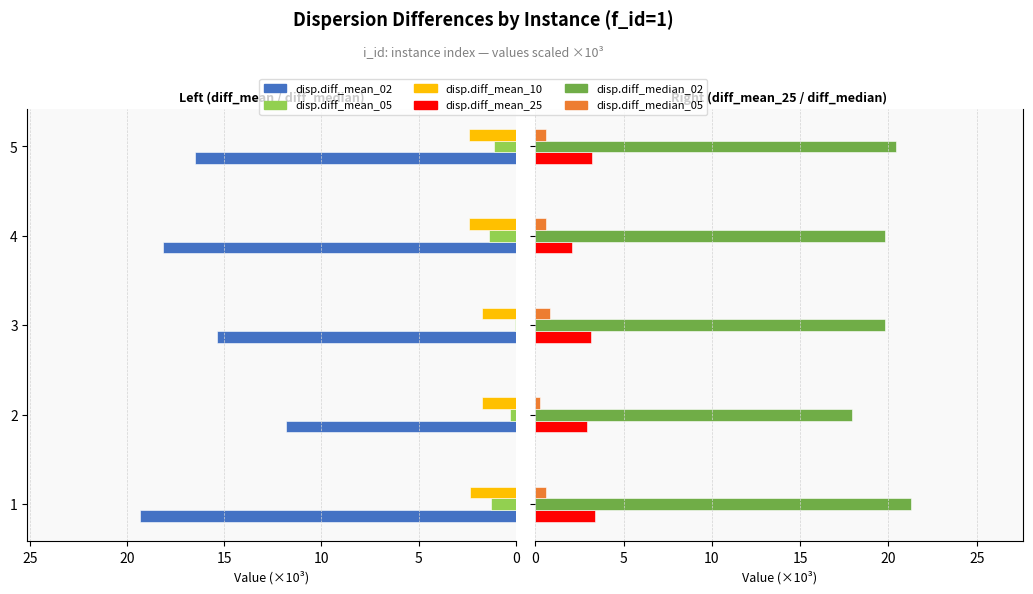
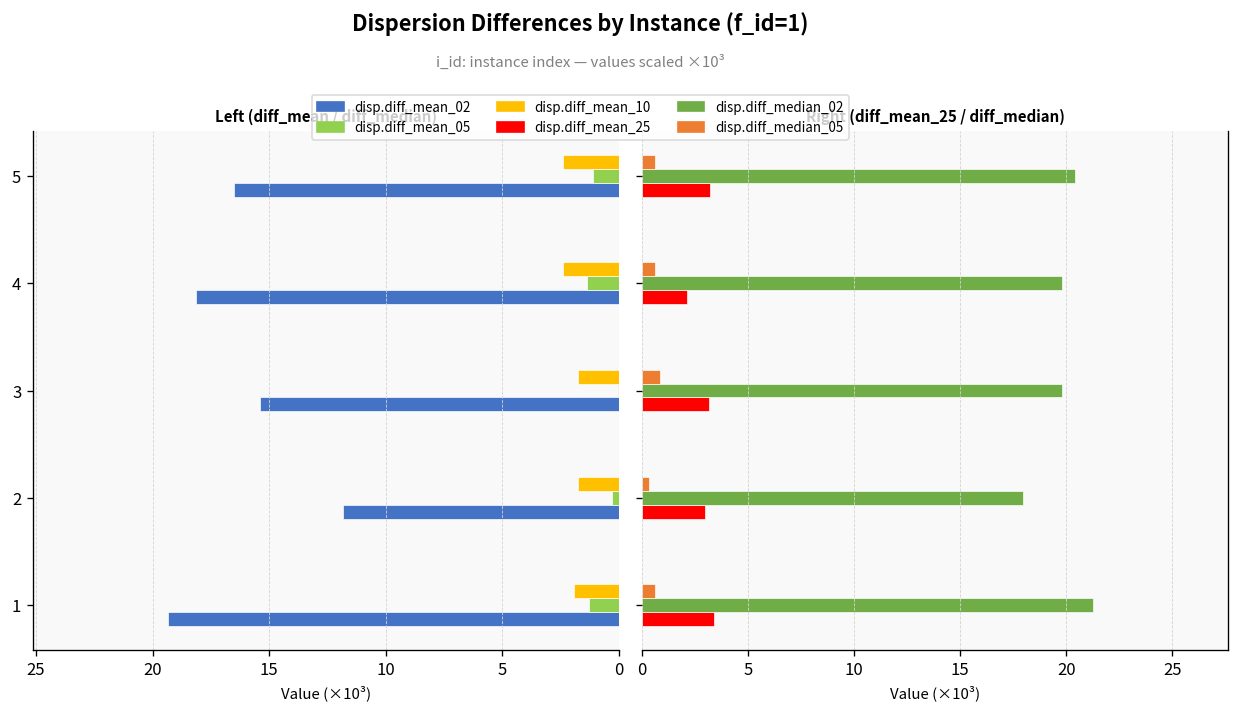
Left (diff_mean / diff_median), disp.diff_mean_10, 1: 2.4 -> 1.9
